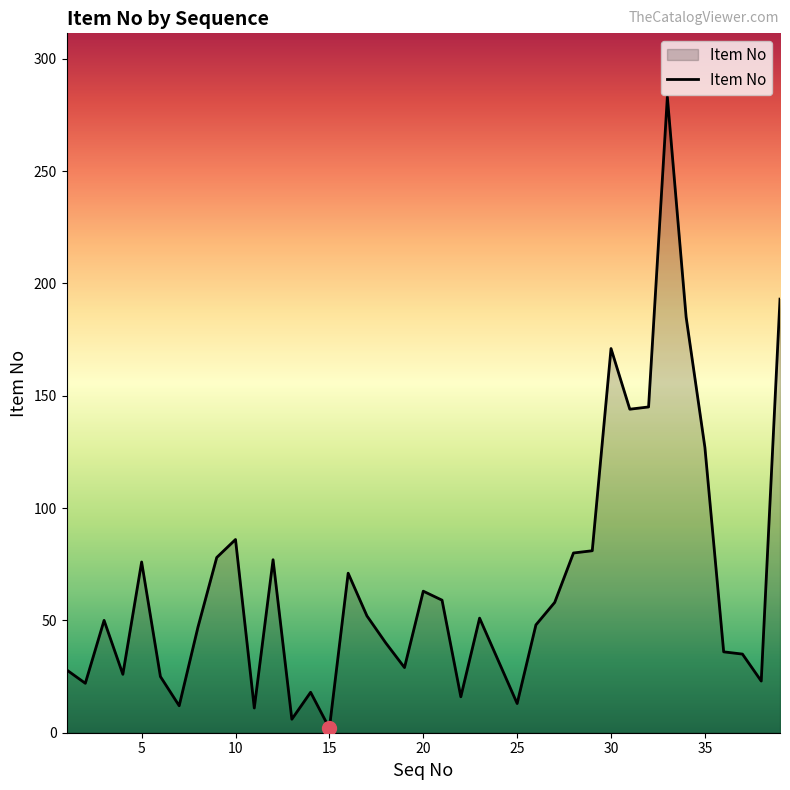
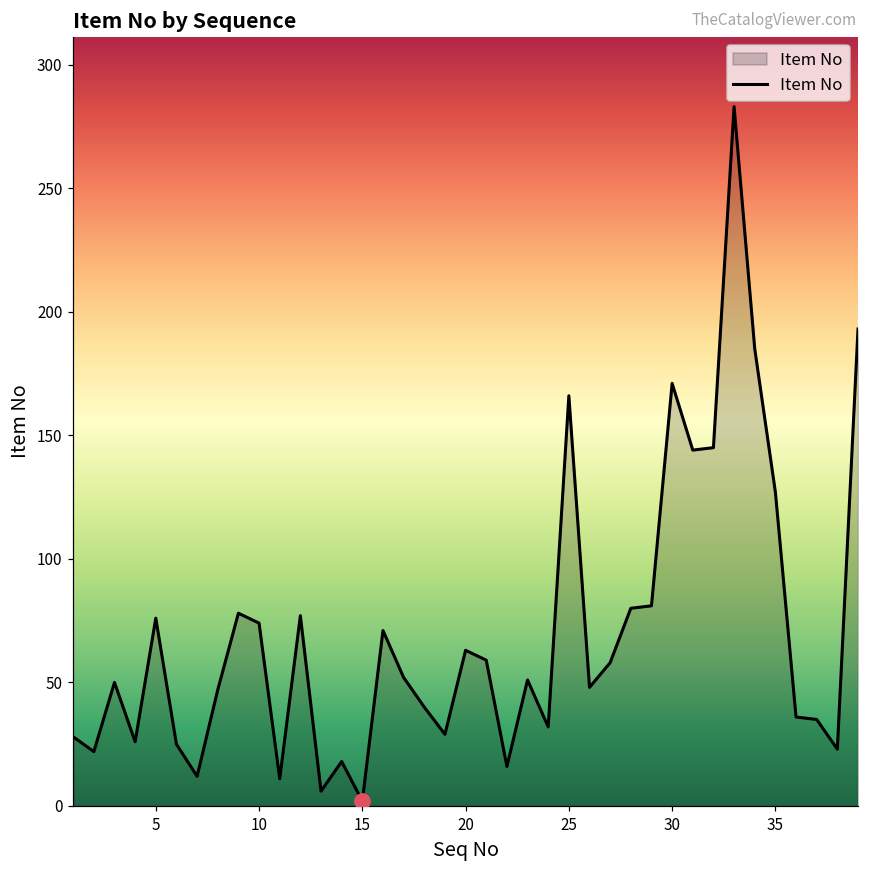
Item No, 10: 86 -> 74
Item No, 25: 13 -> 166
